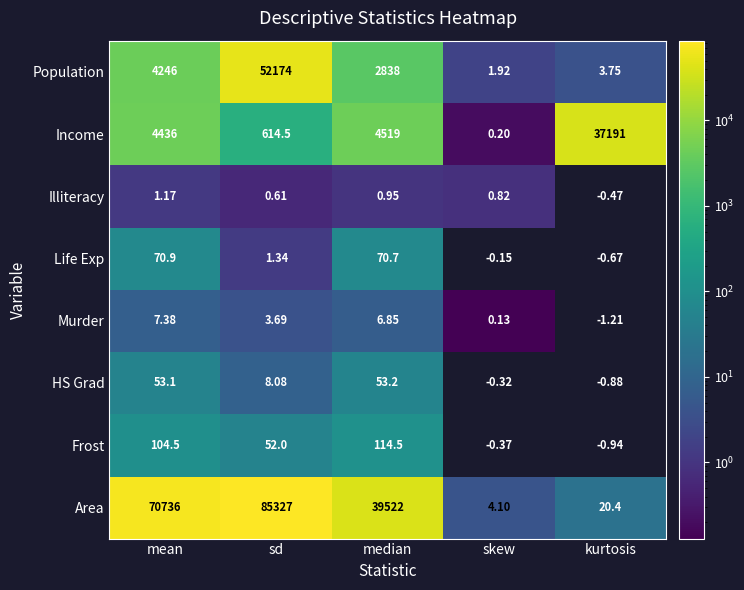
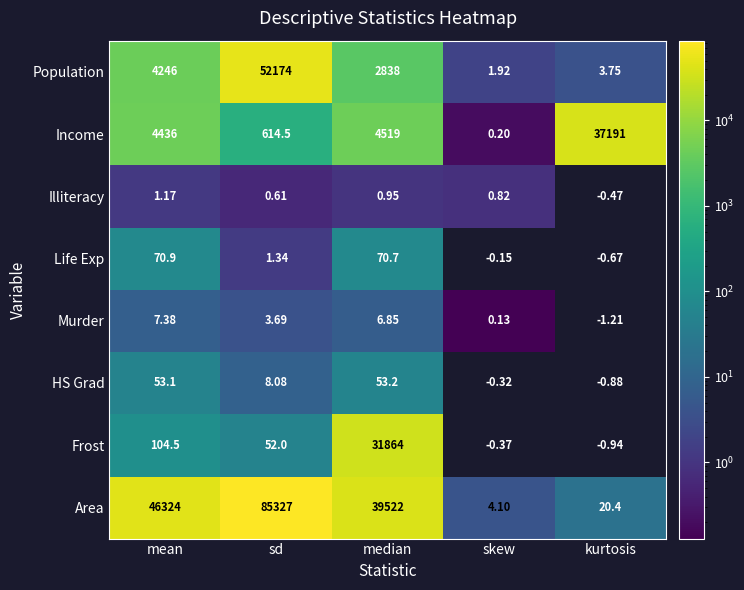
Frost, median: 114.5 -> 31864
Area, mean: 70736 -> 46324
